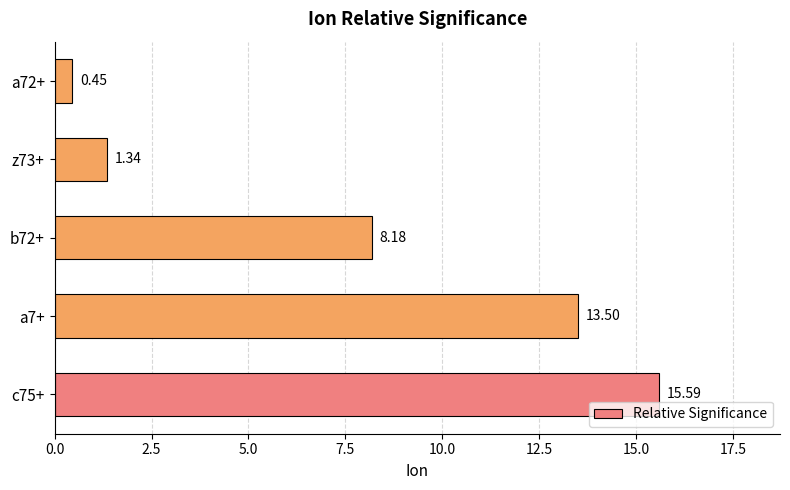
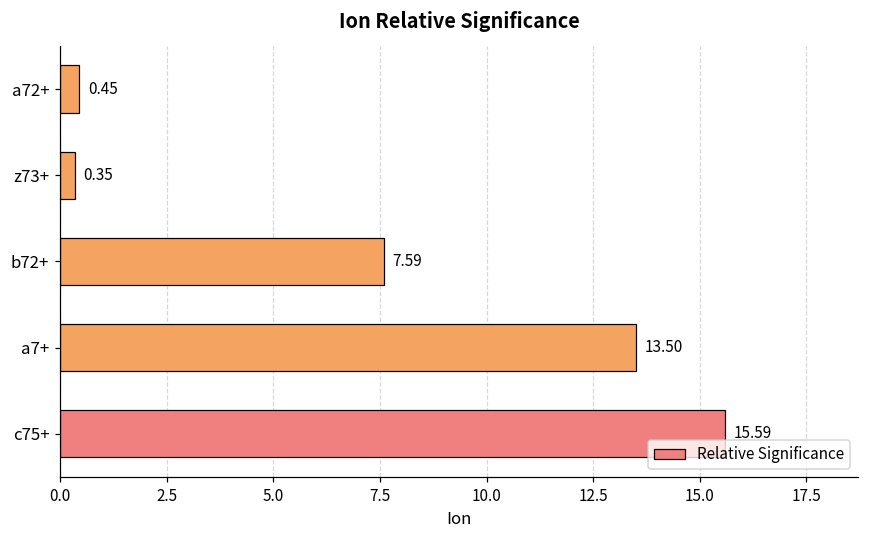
z73+: 1.34 -> 0.35
b72+: 8.18 -> 7.59
